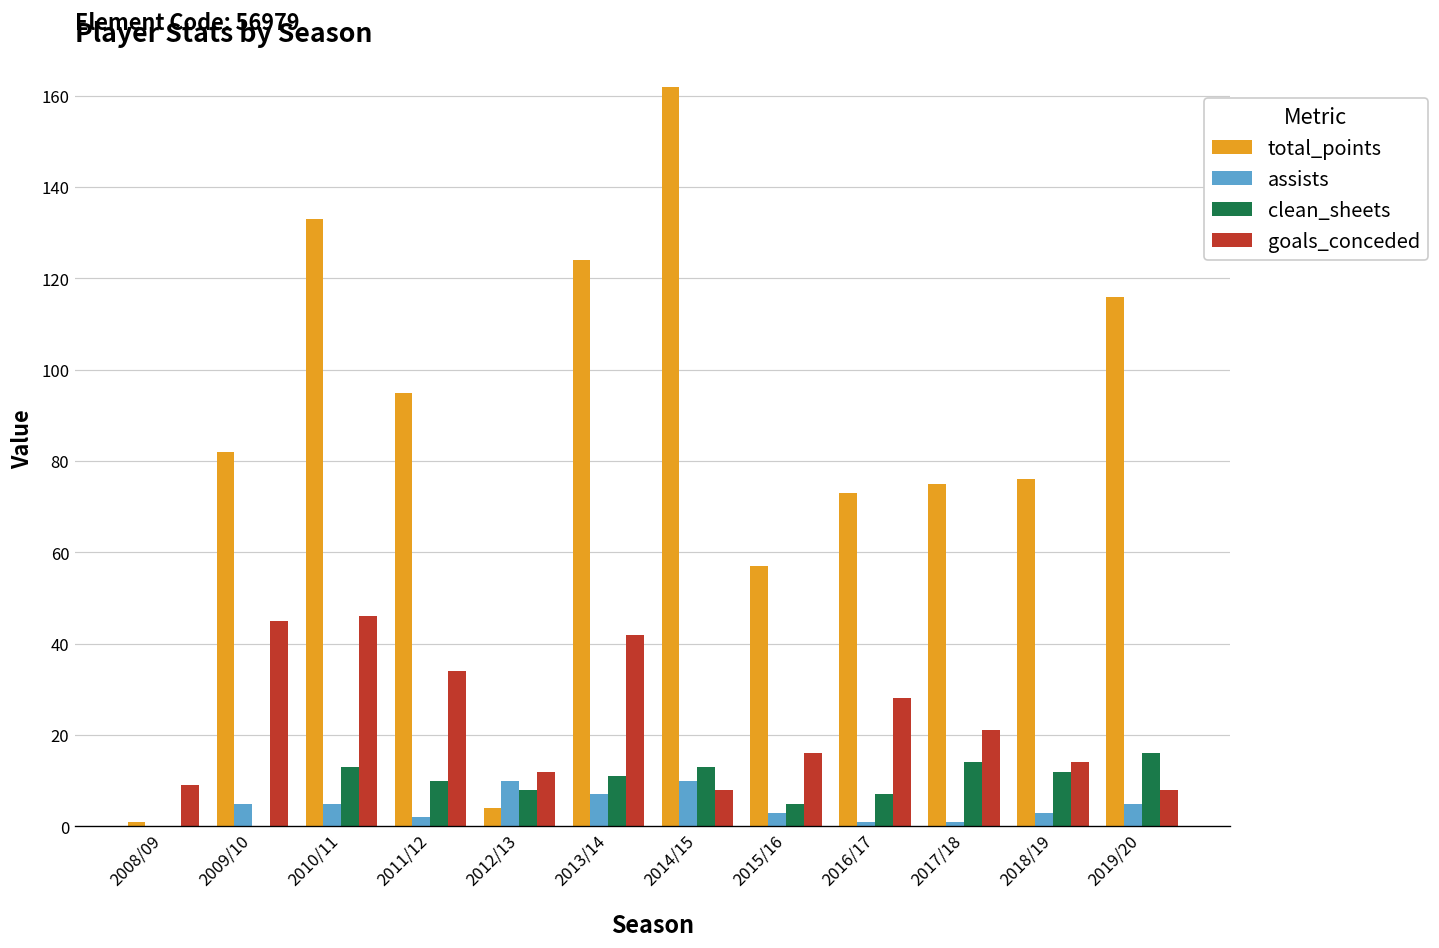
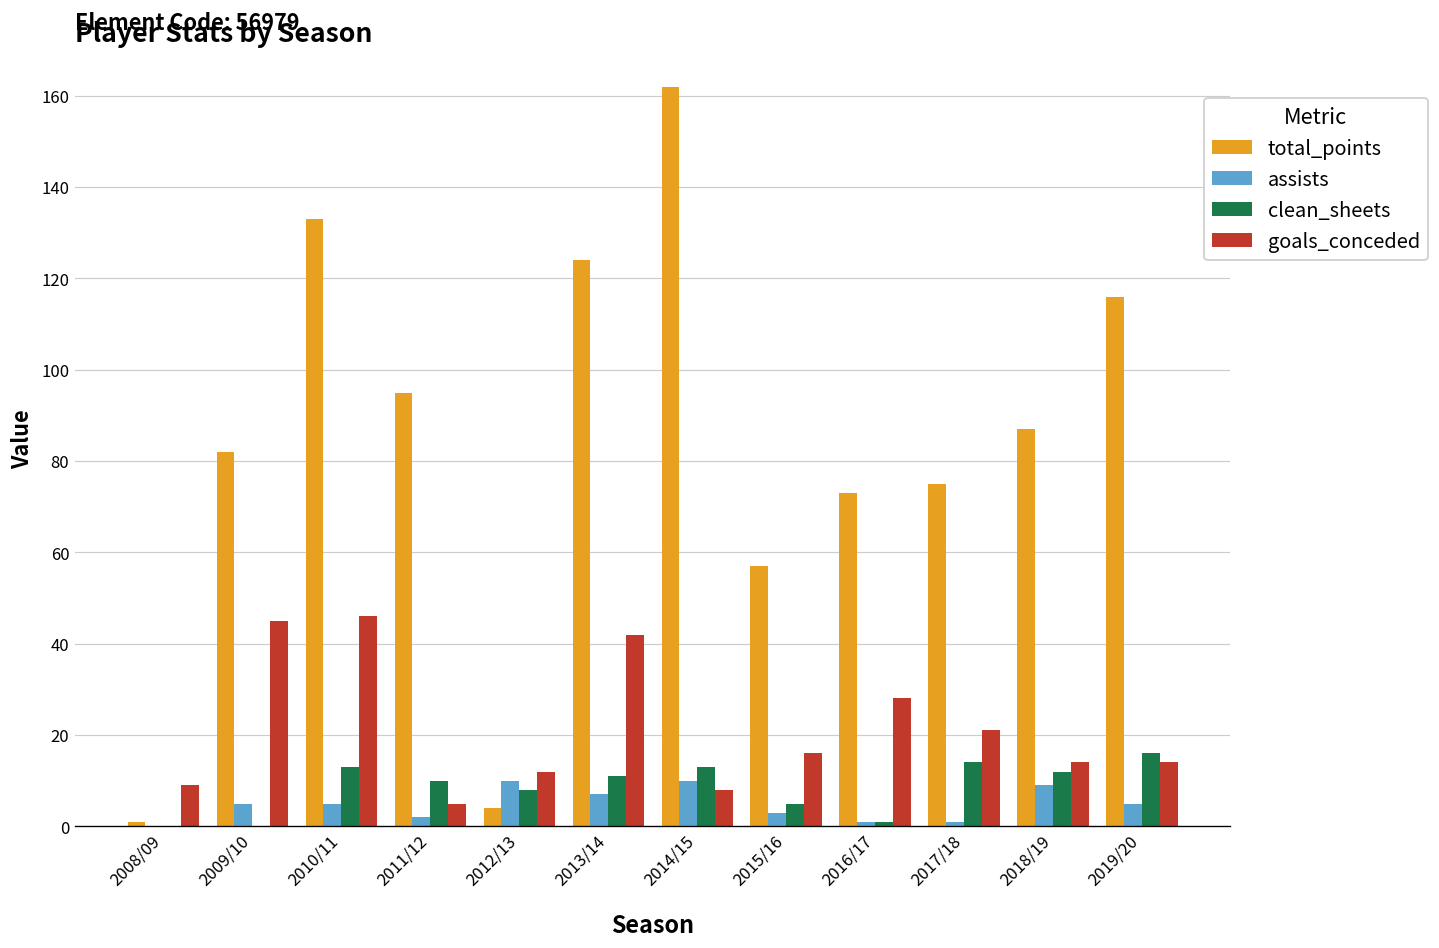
goals_conceded, 2011/12: 34 -> 5
clean_sheets, 2016/17: 7 -> 1
total_points, 2018/19: 76 -> 87
assists, 2018/19: 3 -> 9
goals_conceded, 2019/20: 8 -> 14
